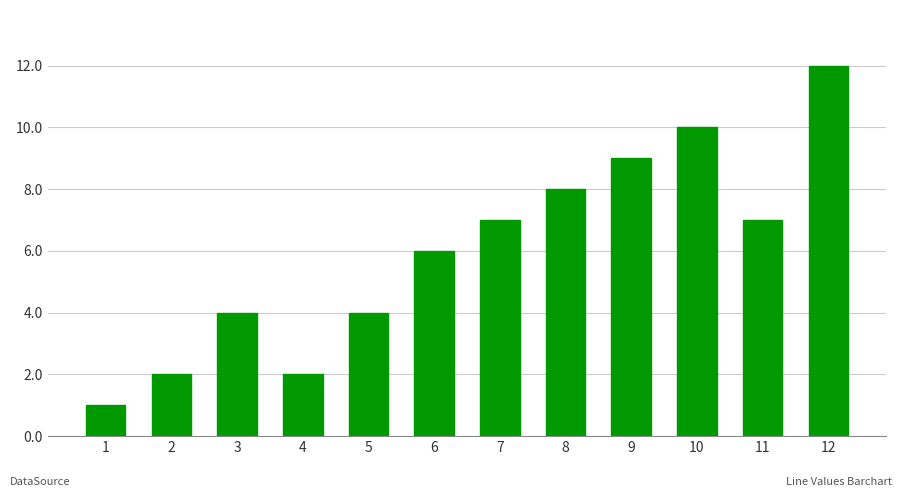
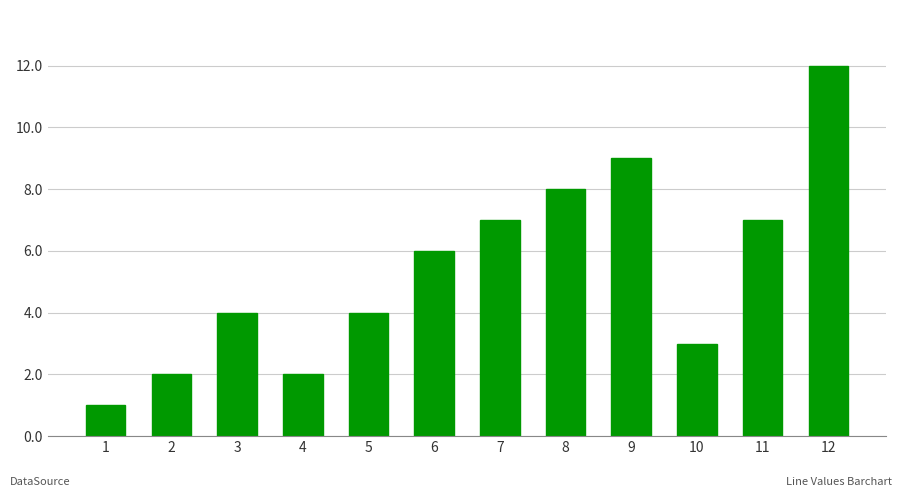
10: 10 -> 3
